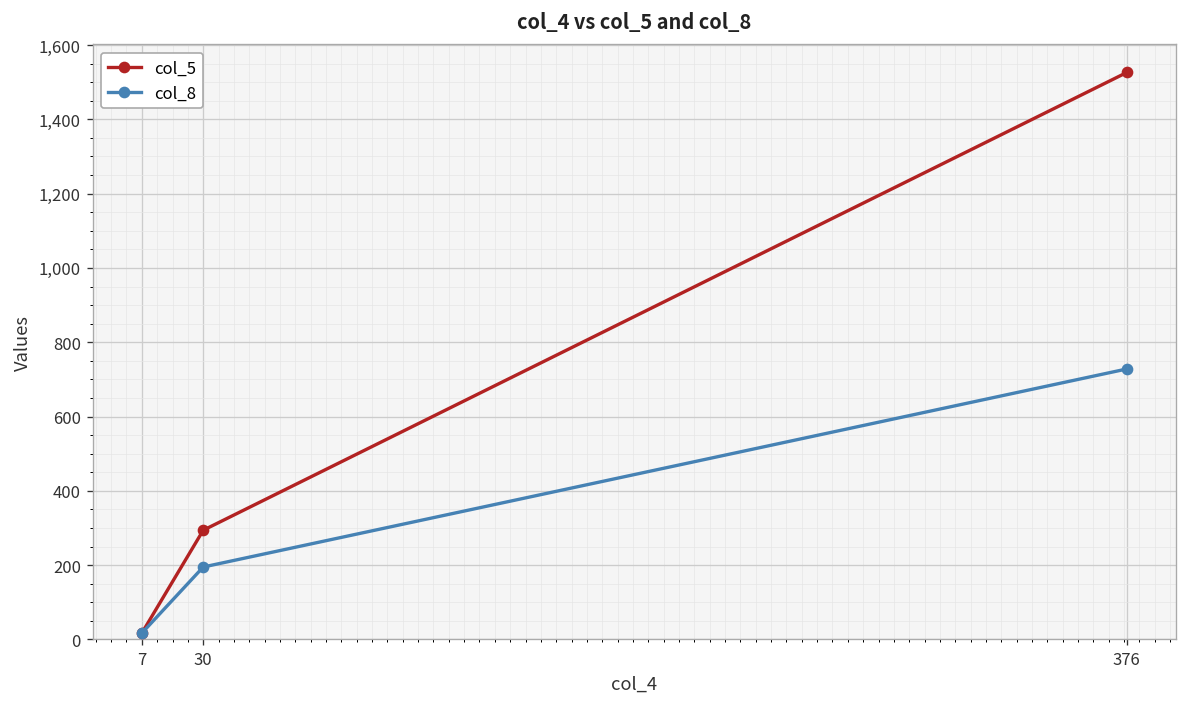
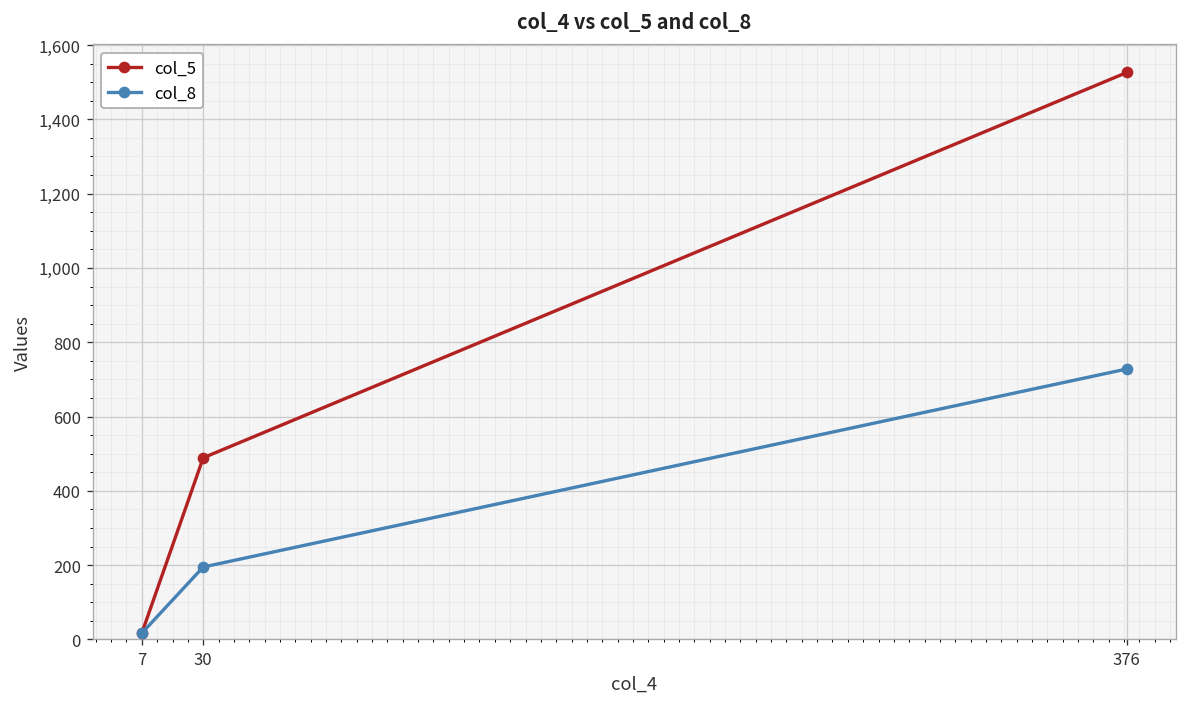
col_5, 30: 290 -> 490
